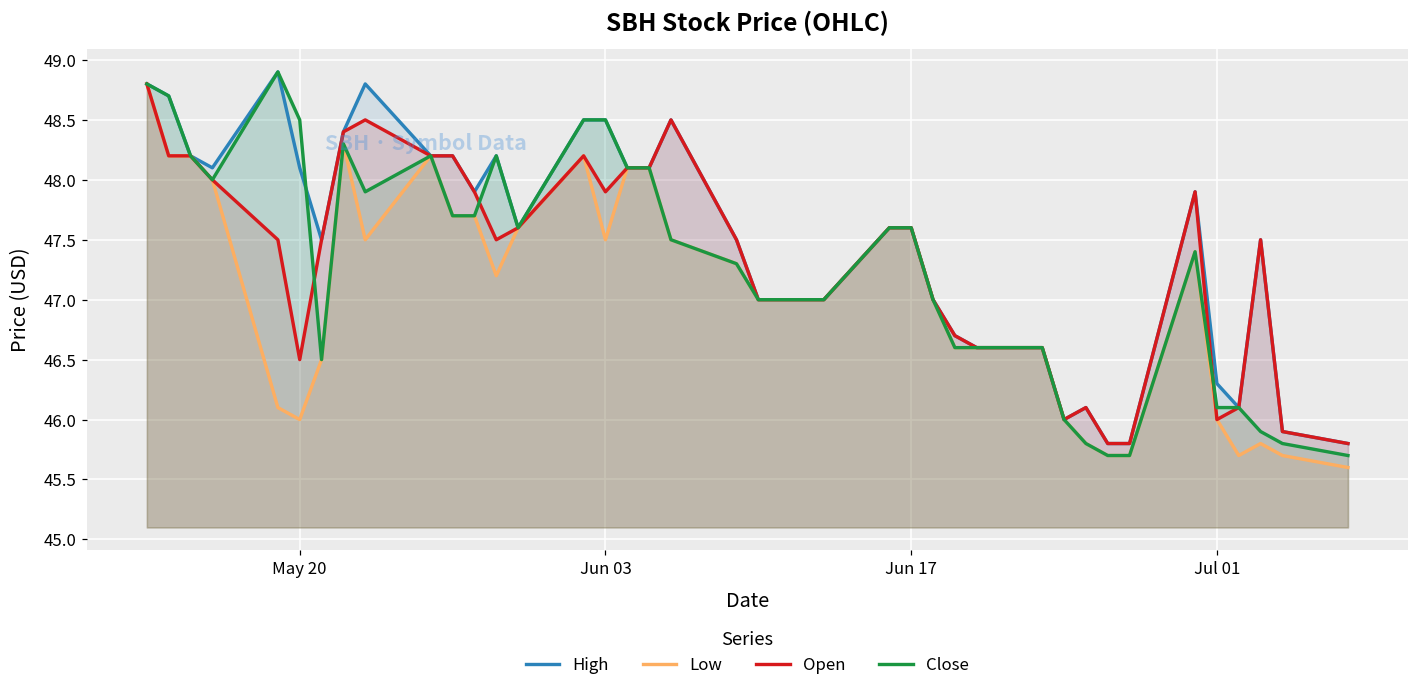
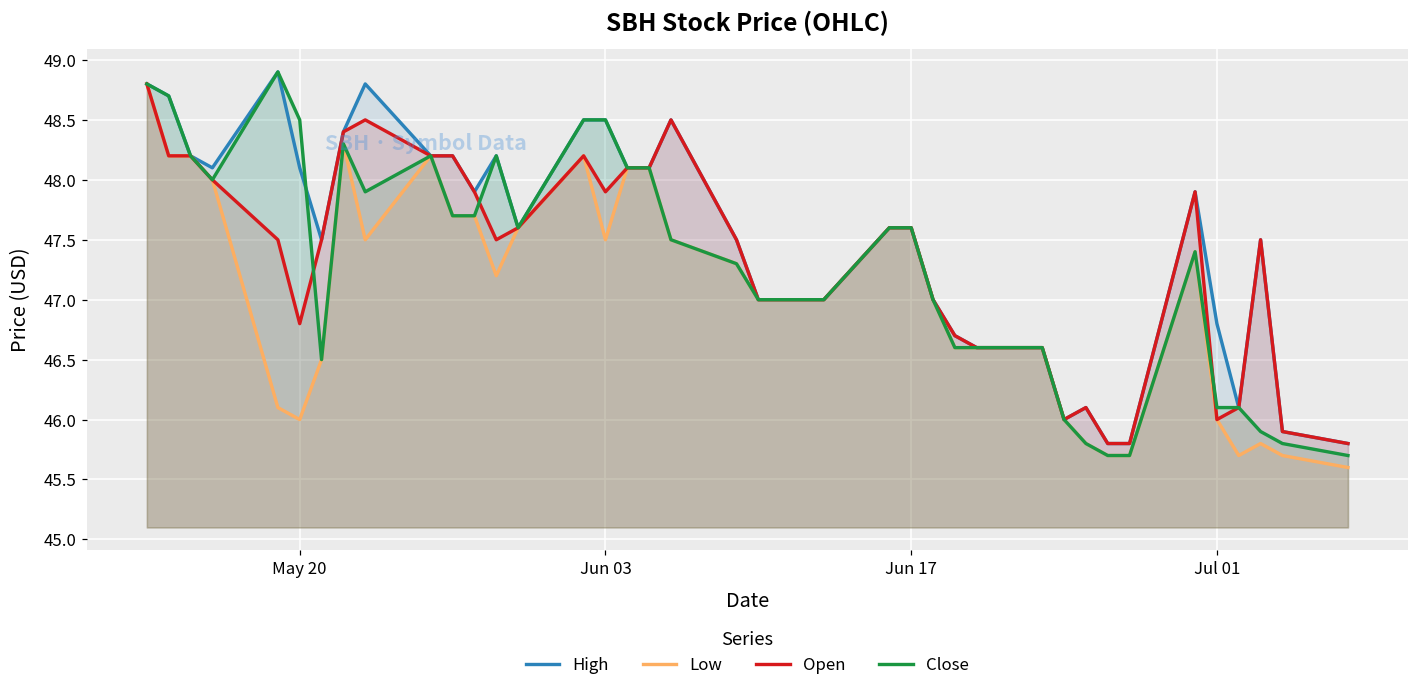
Open, May 20: 46.5 -> 46.8
High, Jul 01: 46.3 -> 46.8
